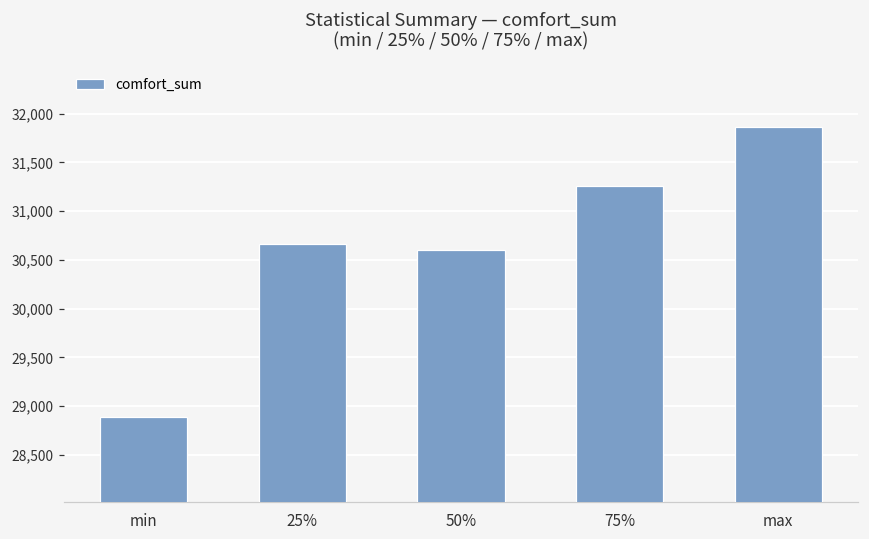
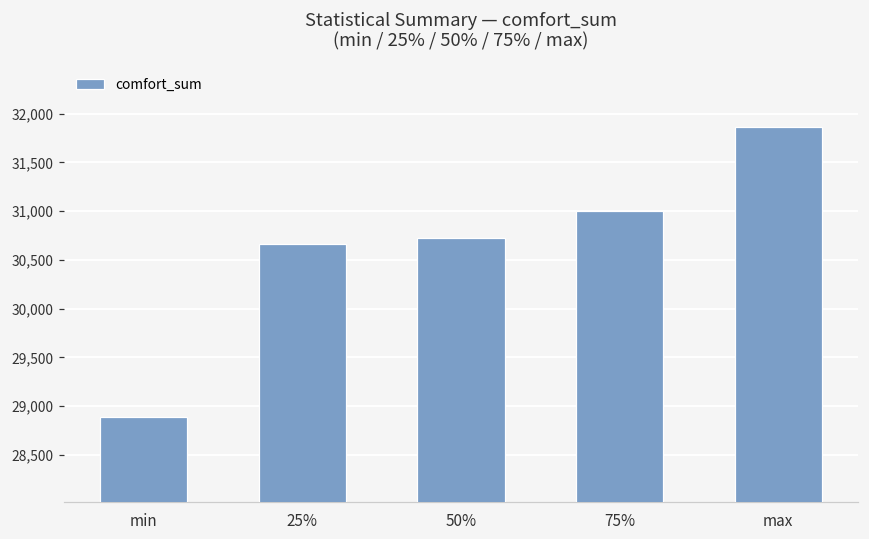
50%: 30,600 -> 30,700
75%: 31,300 -> 31,000
